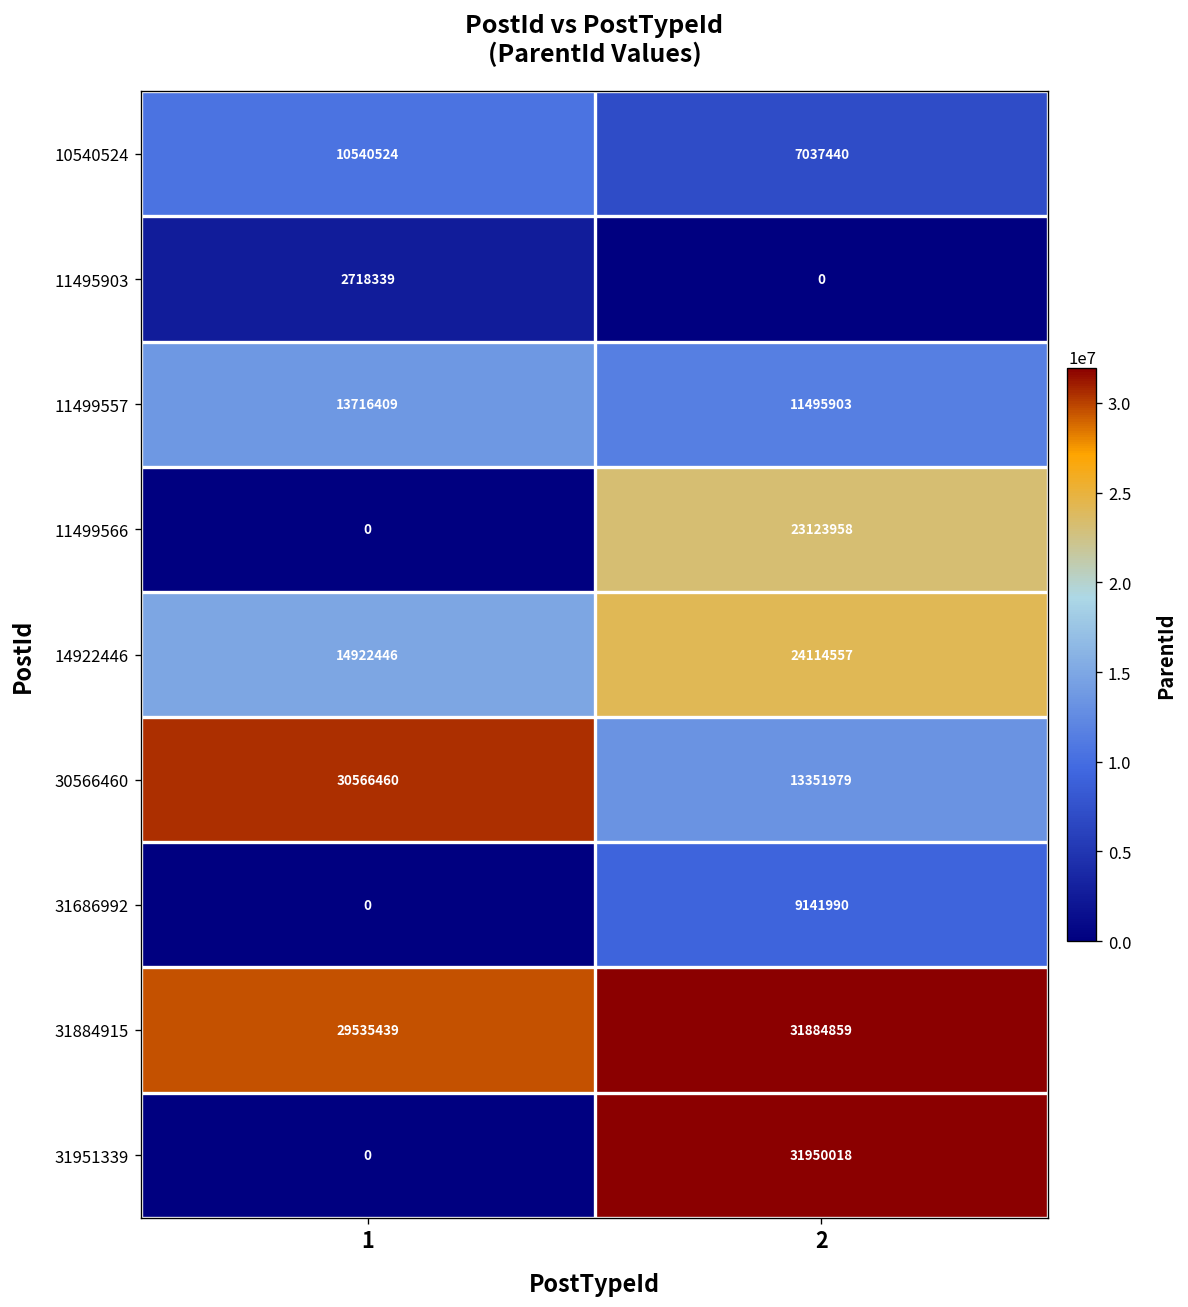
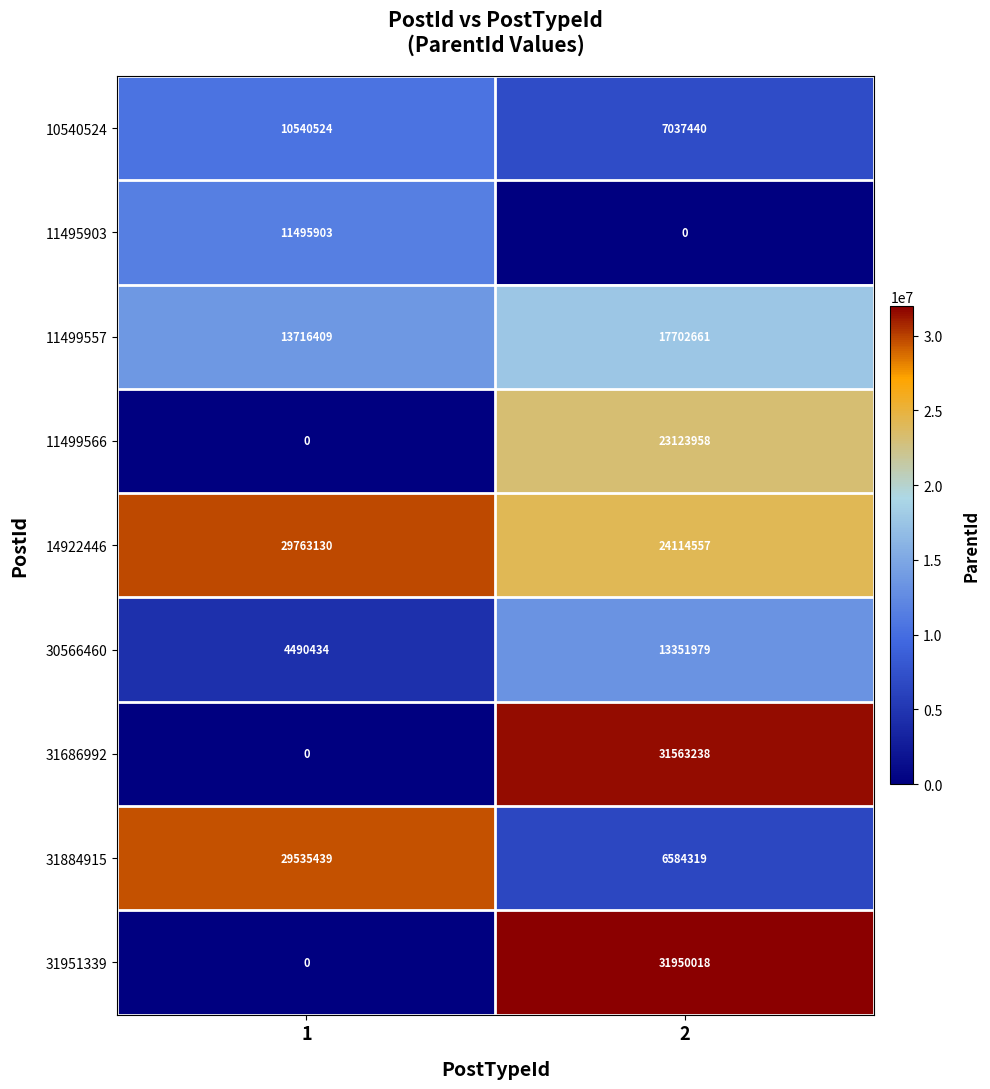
11495903, 1: 2718339 -> 11495903
11499557, 2: 11495903 -> 17702661
14922446, 1: 14922446 -> 29763130
30566460, 1: 30566460 -> 4490434
31686992, 2: 9141990 -> 31563238
31884915, 2: 31884859 -> 6584319
